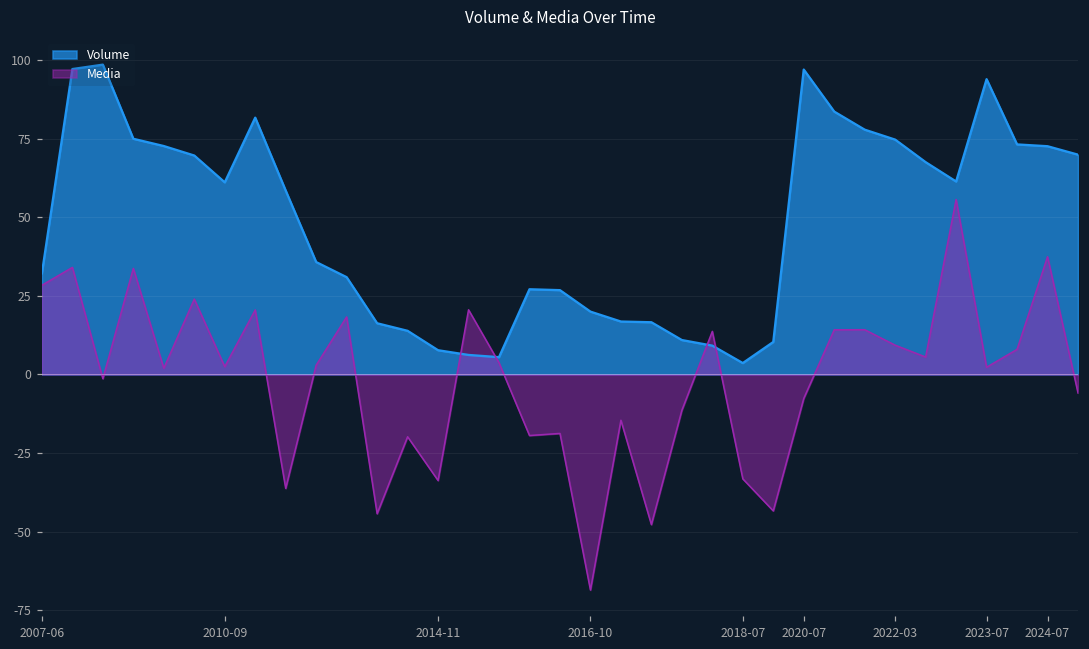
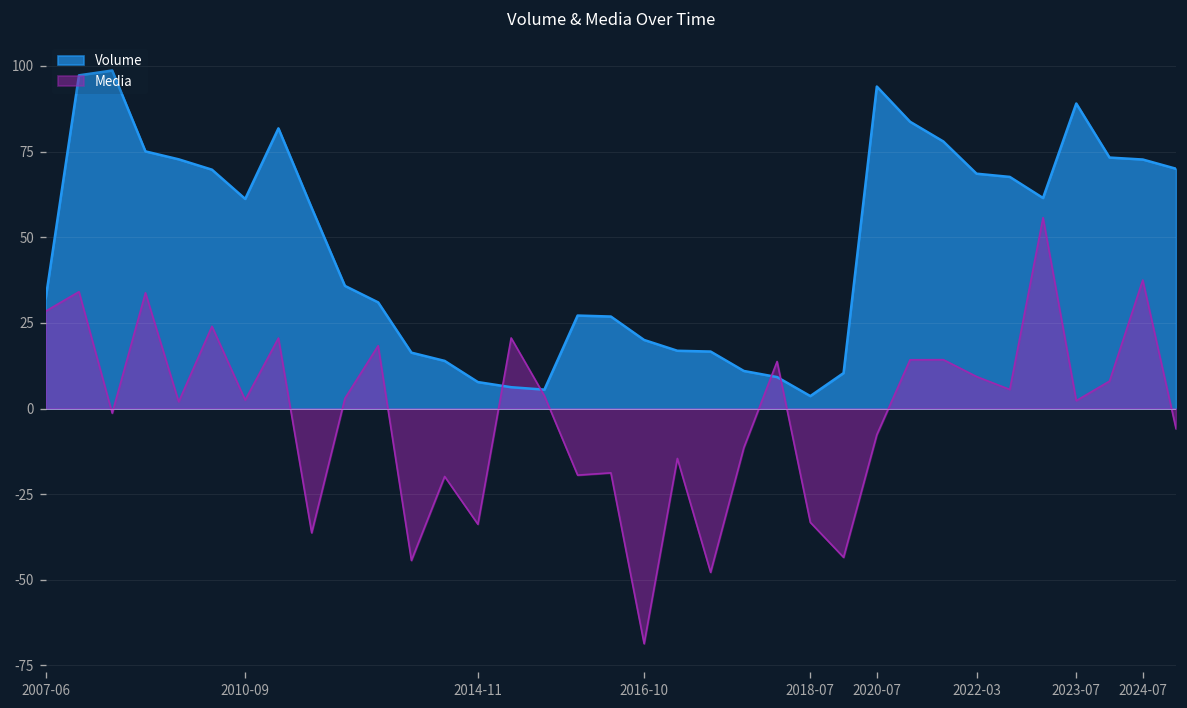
Volume, 2020-07: 97 -> 94
Volume, 2022-03: 75 -> 69
Volume, 2023-07: 94 -> 89
